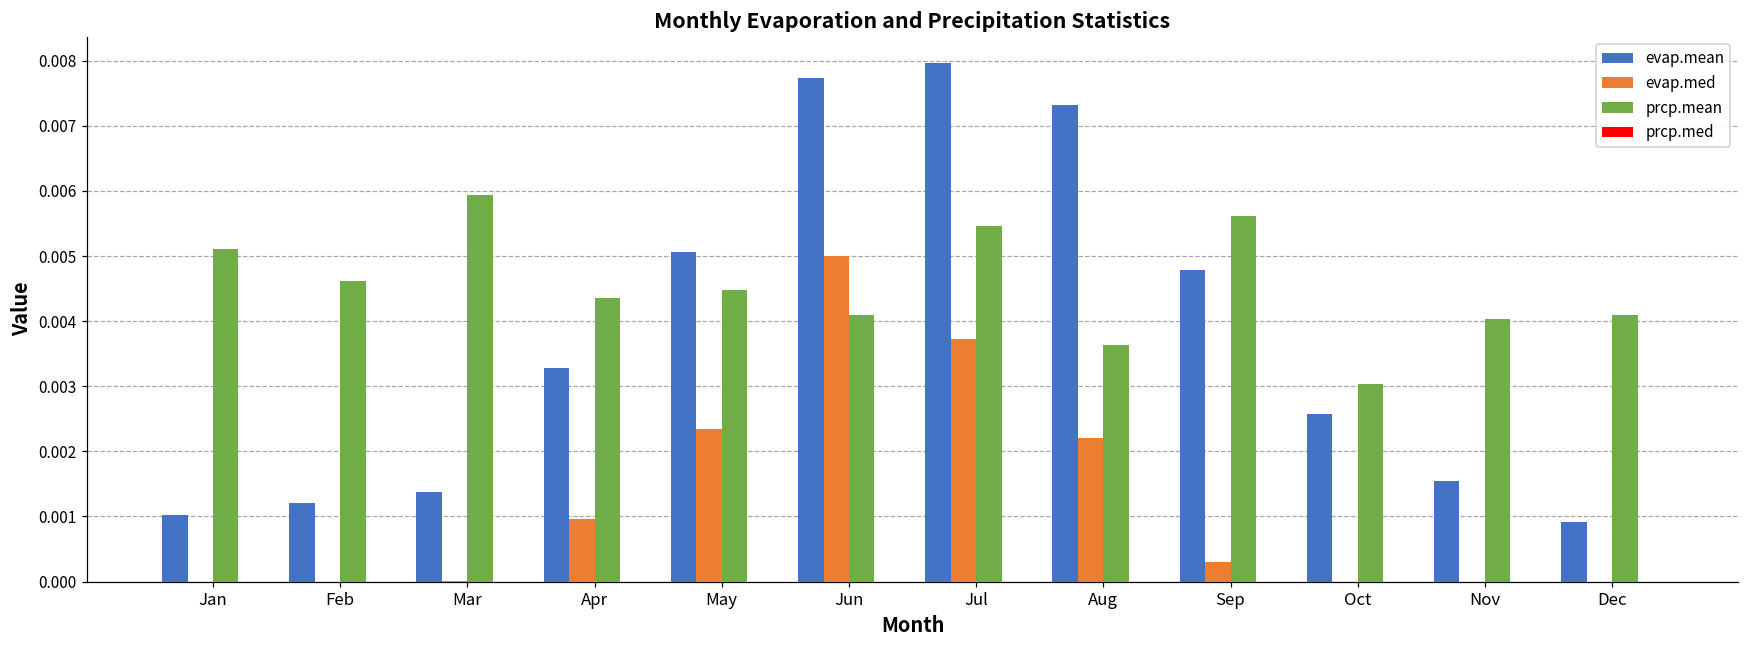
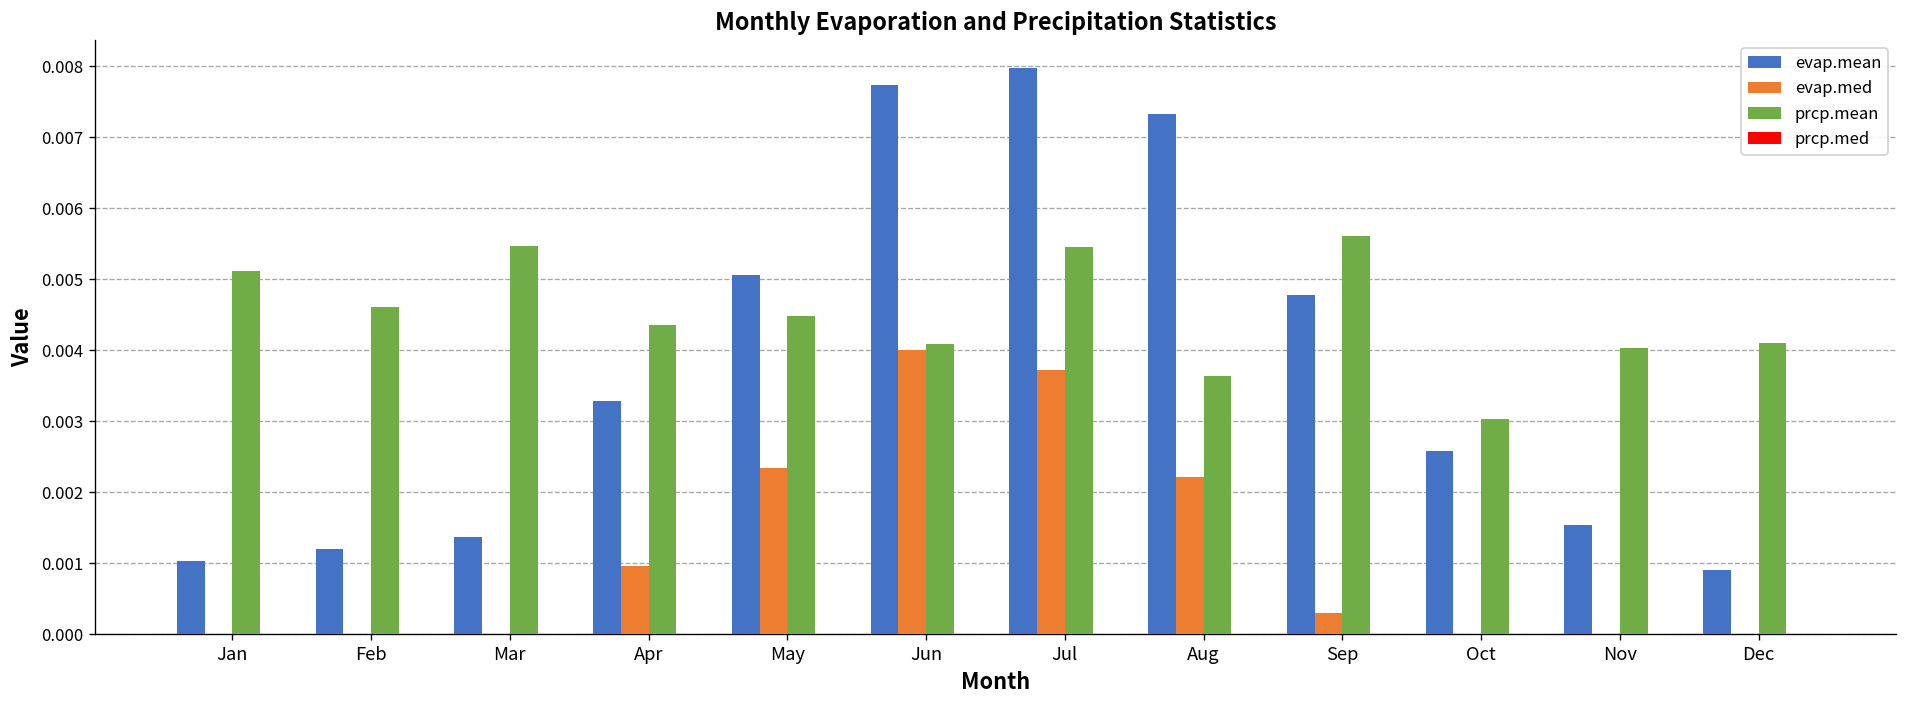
prcp.mean, Mar: 0.0059 -> 0.0055
evap.med, Jun: 0.005 -> 0.004
